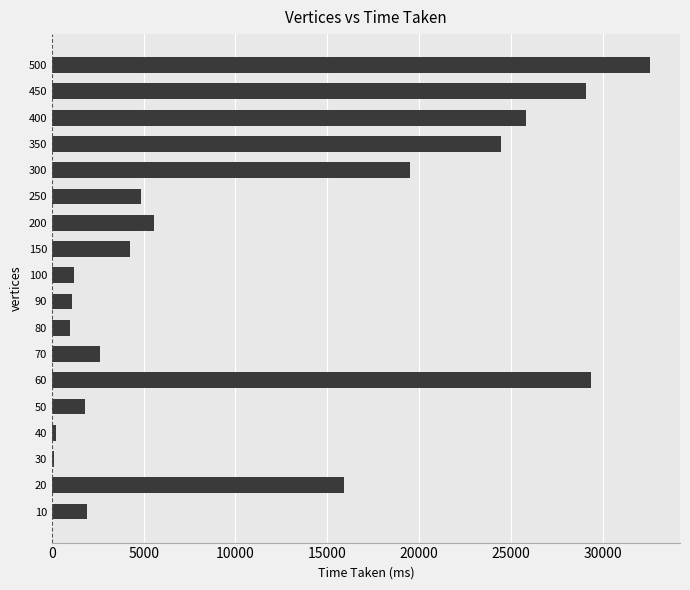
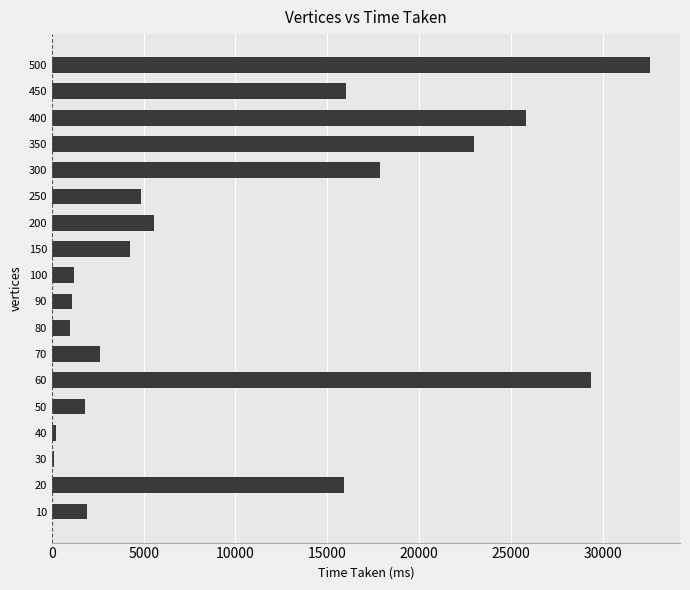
450: 29100 -> 16000
350: 24500 -> 23000
300: 19500 -> 17900
